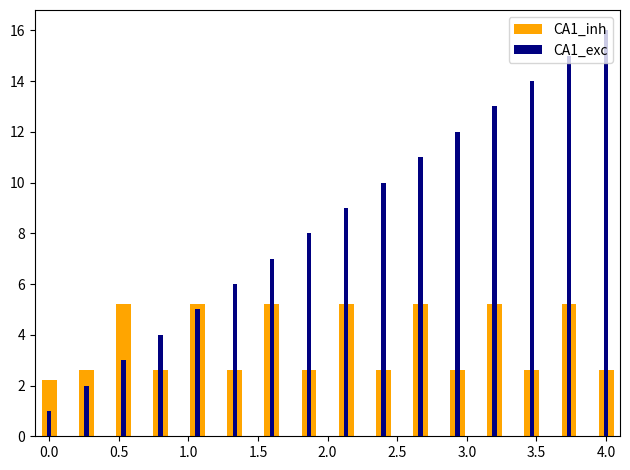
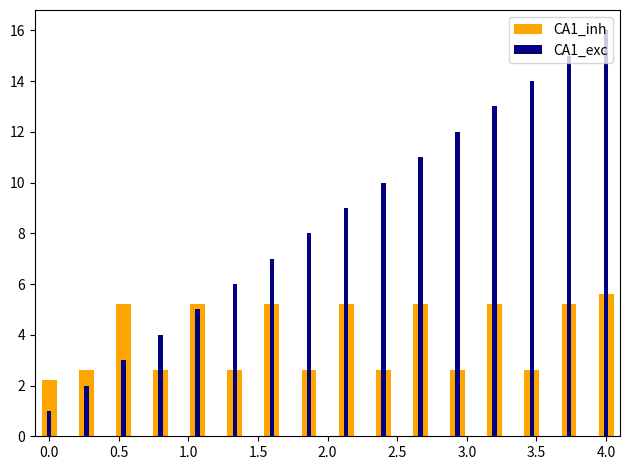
CA1_inh, 4.0: 2.6 -> 5.6
